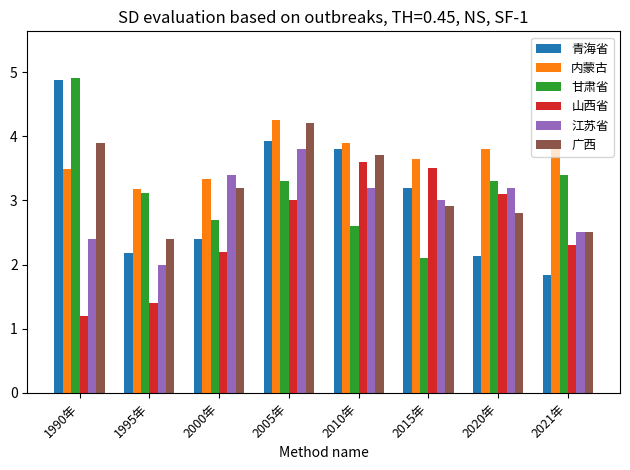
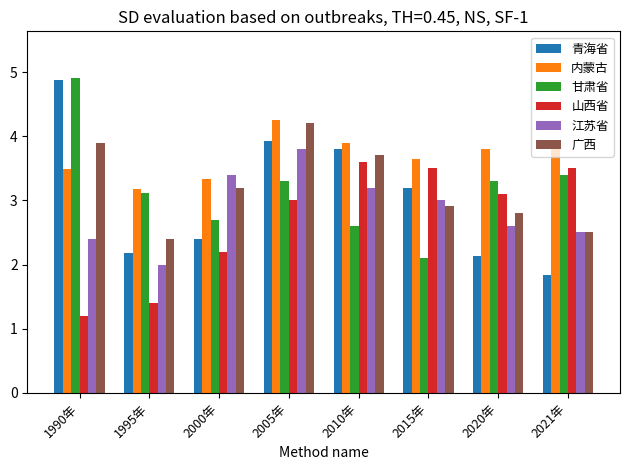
江苏省, 2020年: 3.2 -> 2.6
山西省, 2021年: 2.3 -> 3.5
